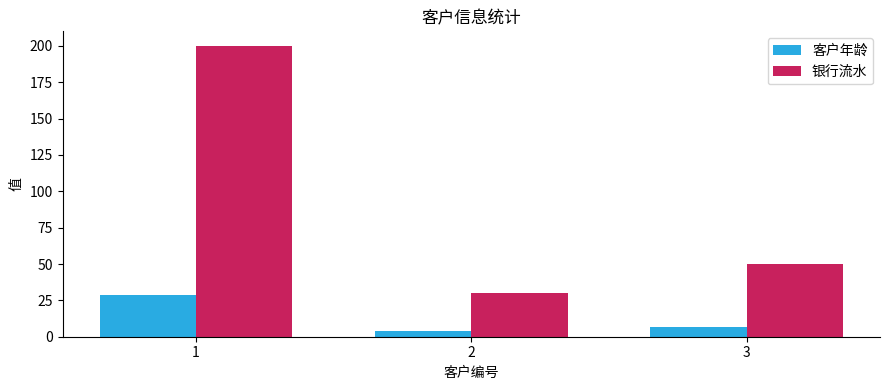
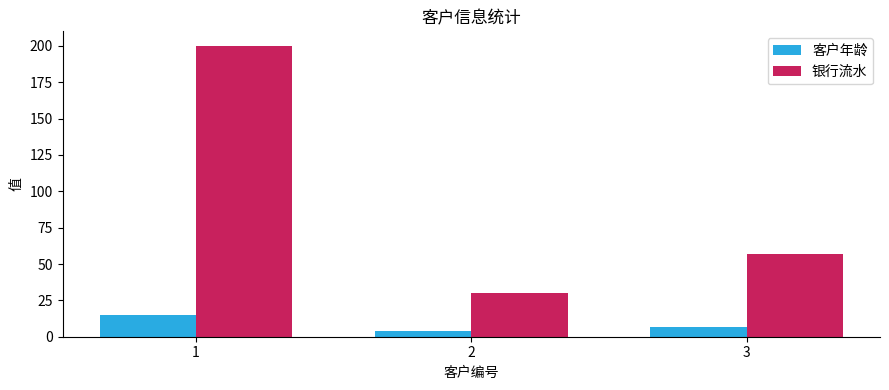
客户年龄, 1: 29 -> 15
银行流水, 3: 50 -> 57
